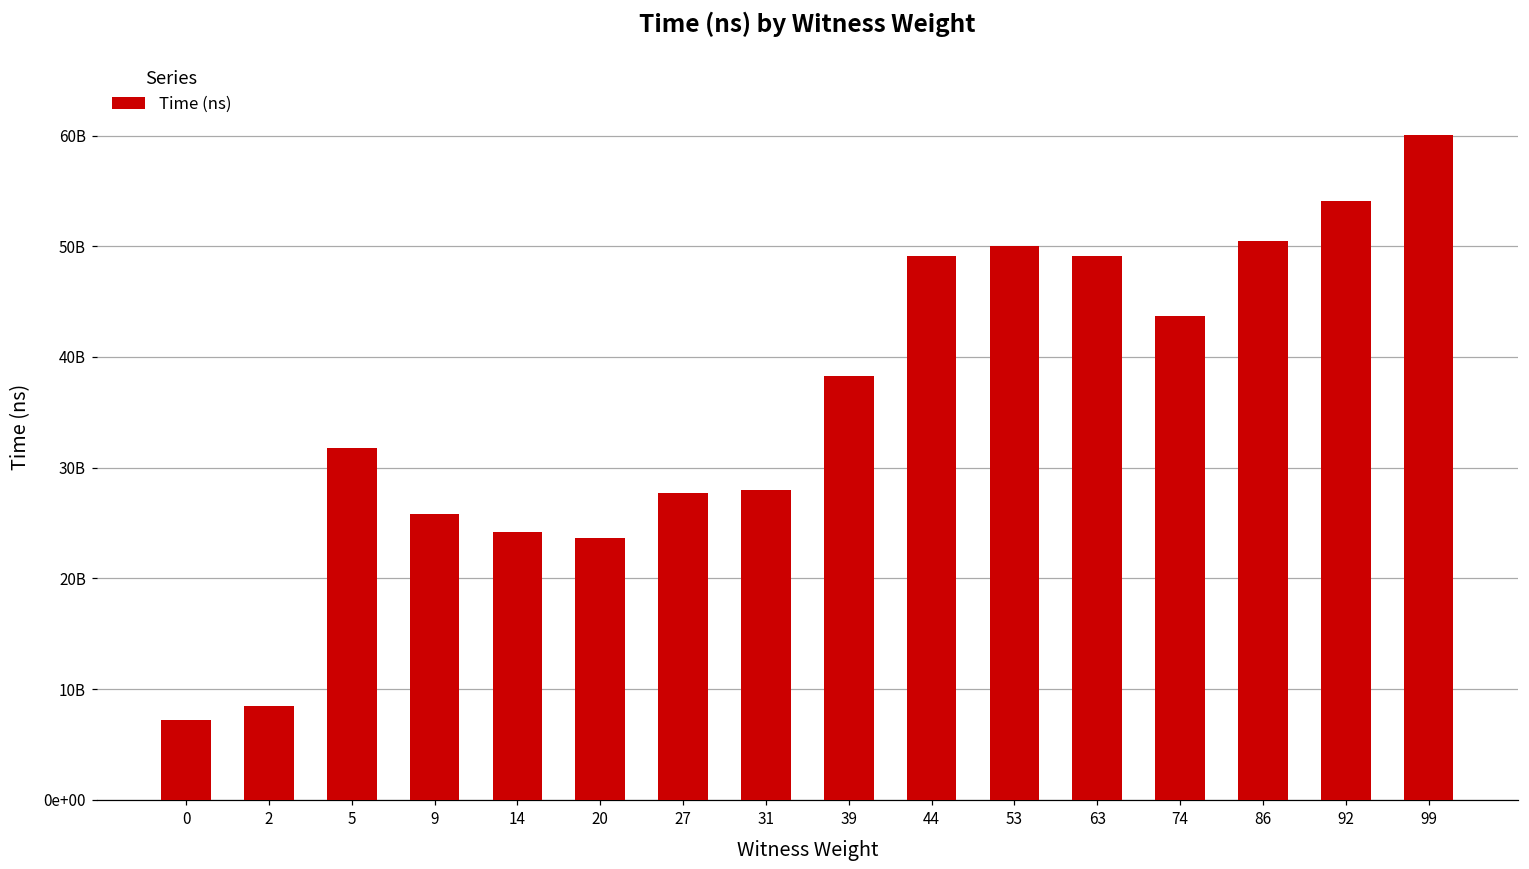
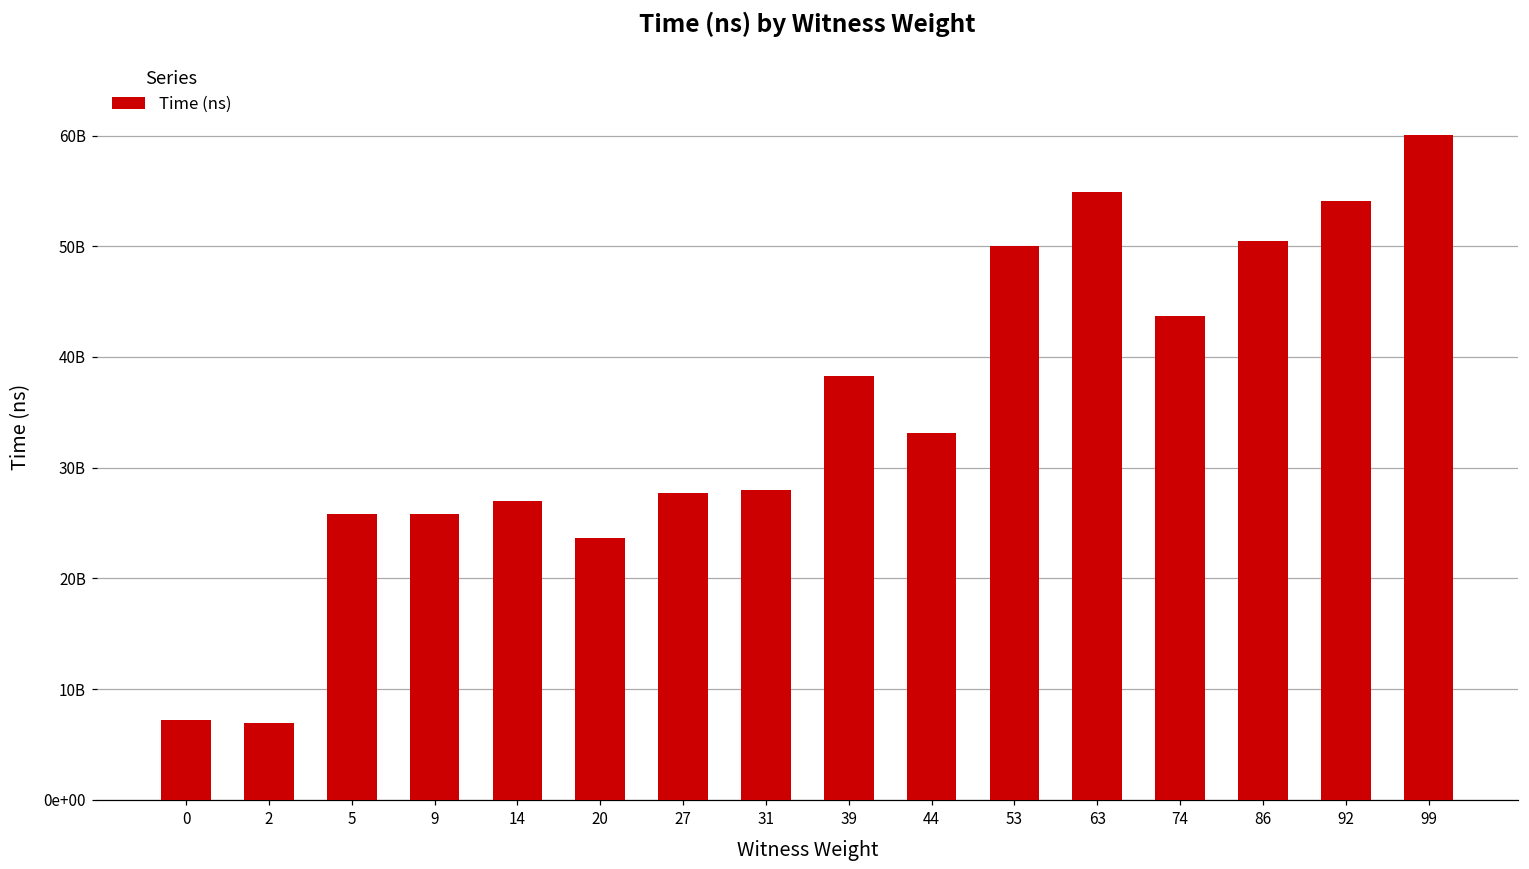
2: 8500000000 -> 6900000000
5: 31800000000 -> 25800000000
14: 24200000000 -> 27000000000
44: 49100000000 -> 33200000000
63: 49100000000 -> 54900000000
